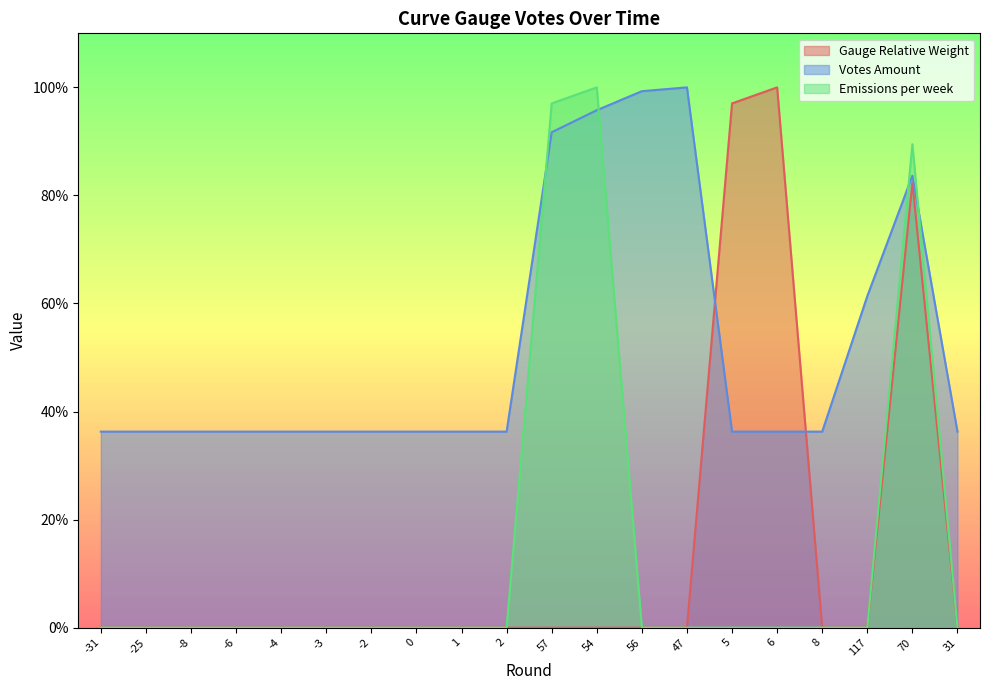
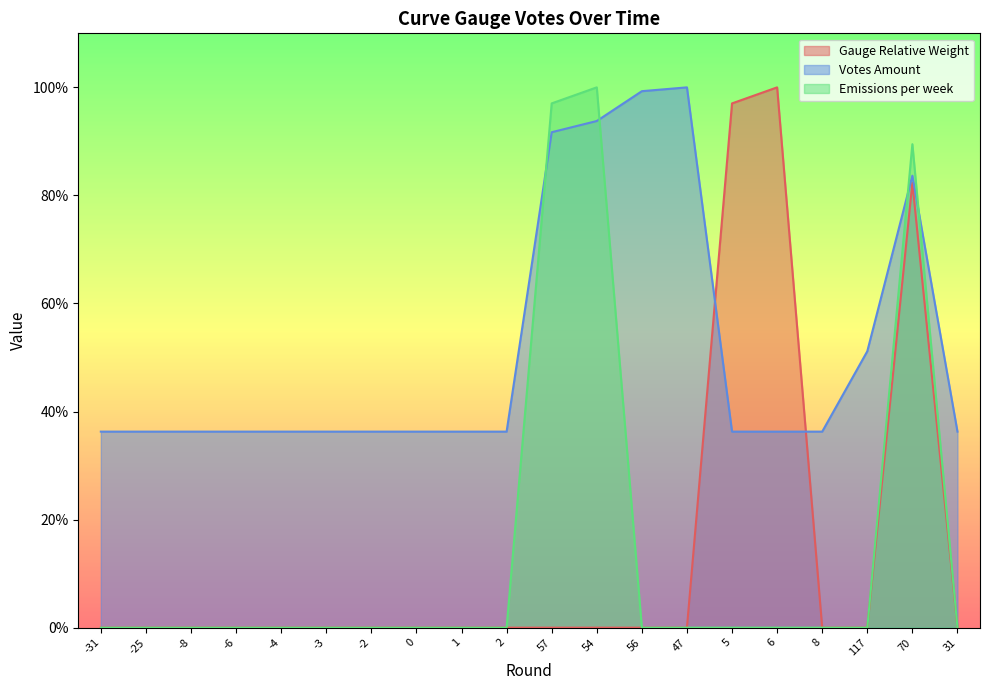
Votes Amount, 54: 96% -> 94%
Votes Amount, 117: 61% -> 51%
